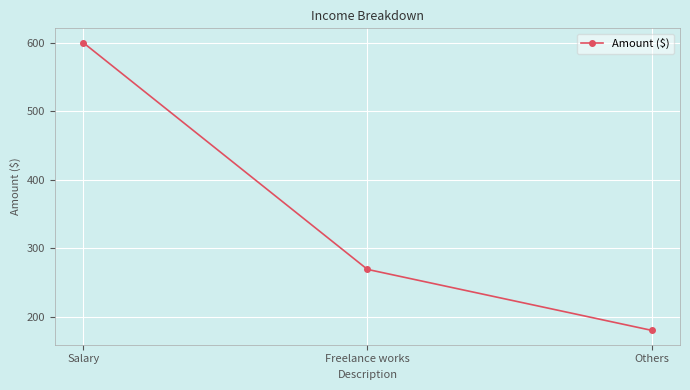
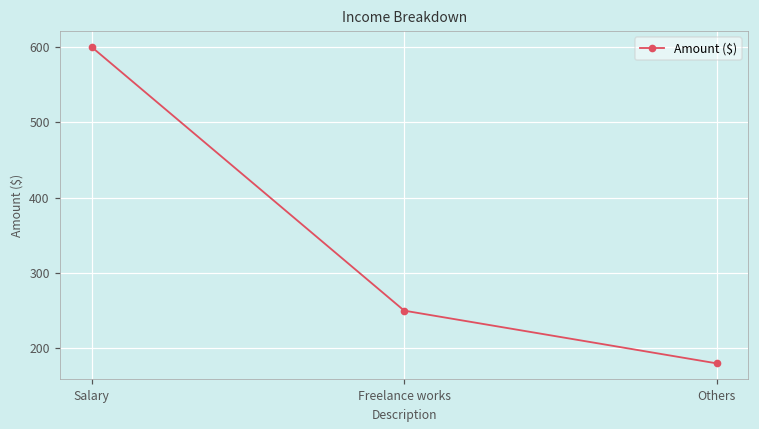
Freelance works: 270 -> 250
